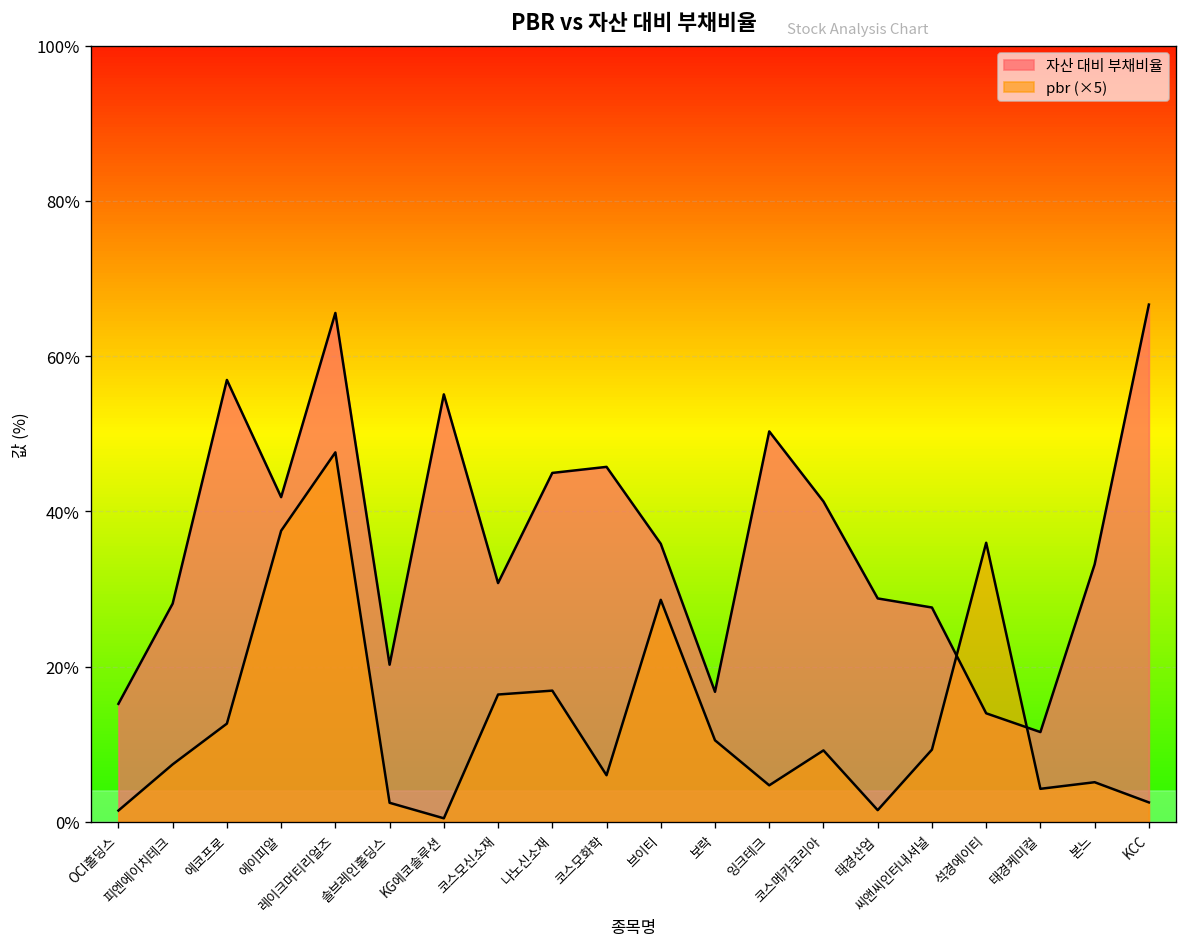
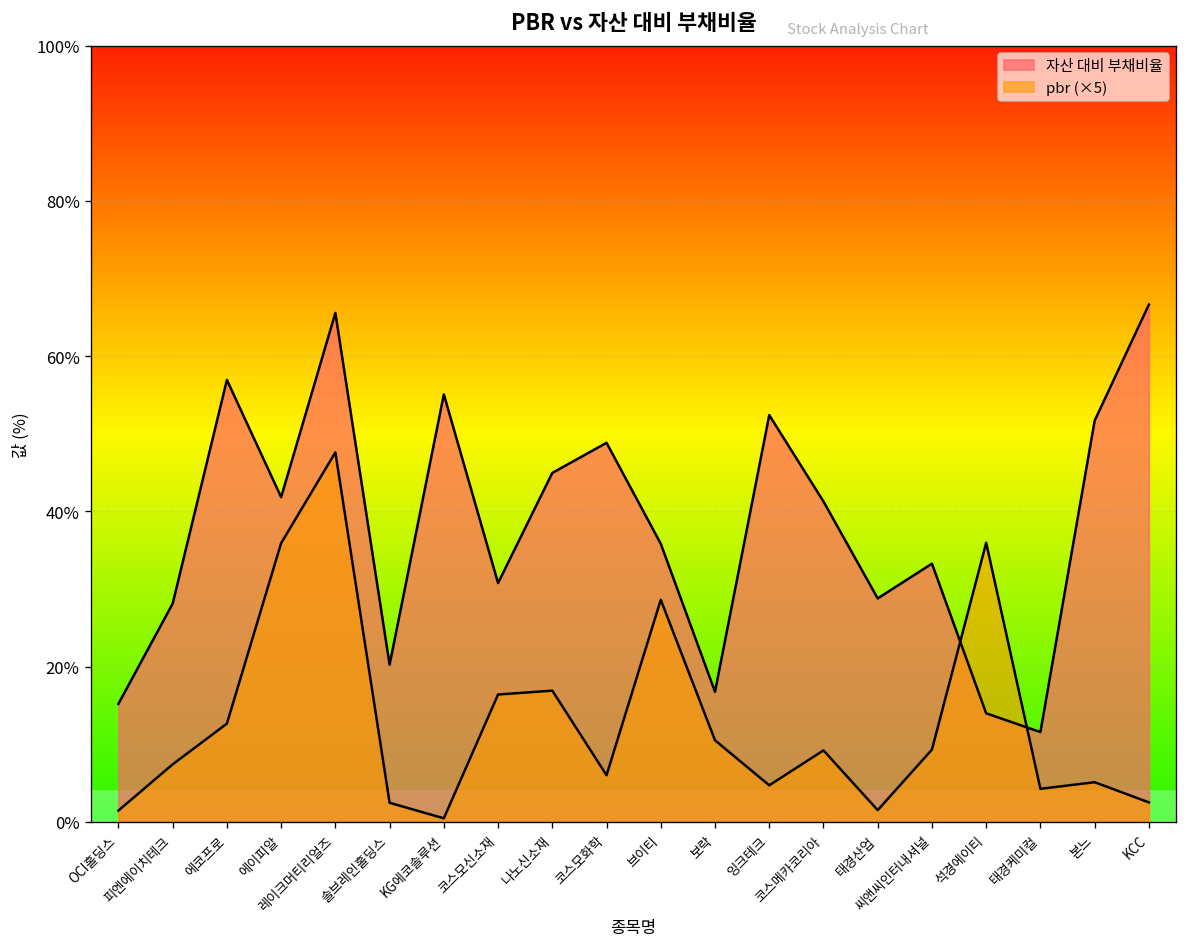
pbr (×5), 에이피알: 38% -> 36%
자산 대비 부채비율, 코스모화학: 46% -> 49%
자산 대비 부채비율, 잉크테크: 50% -> 52%
자산 대비 부채비율, 씨앤씨인터내셔널: 28% -> 33%
자산 대비 부채비율, 본느: 33% -> 52%
